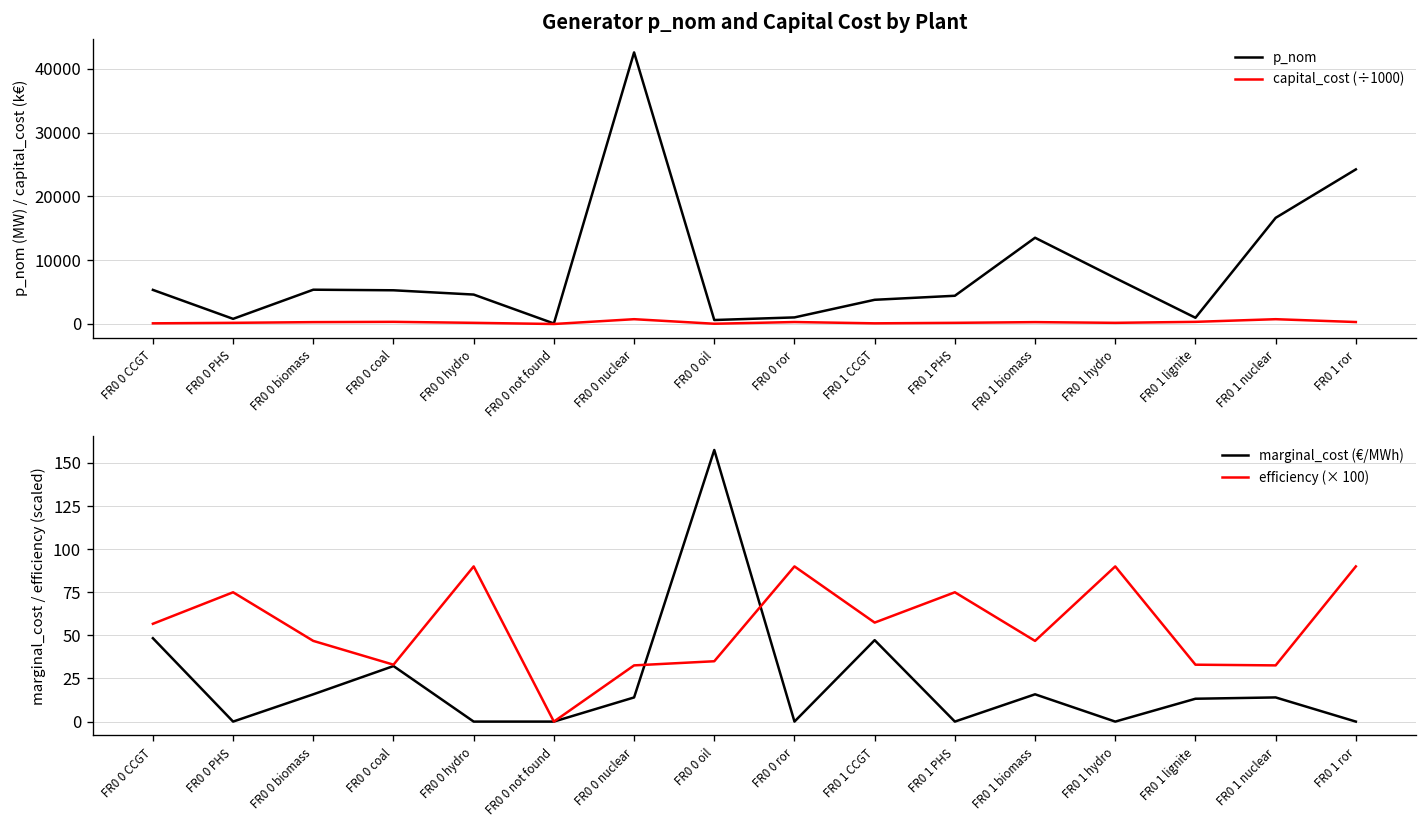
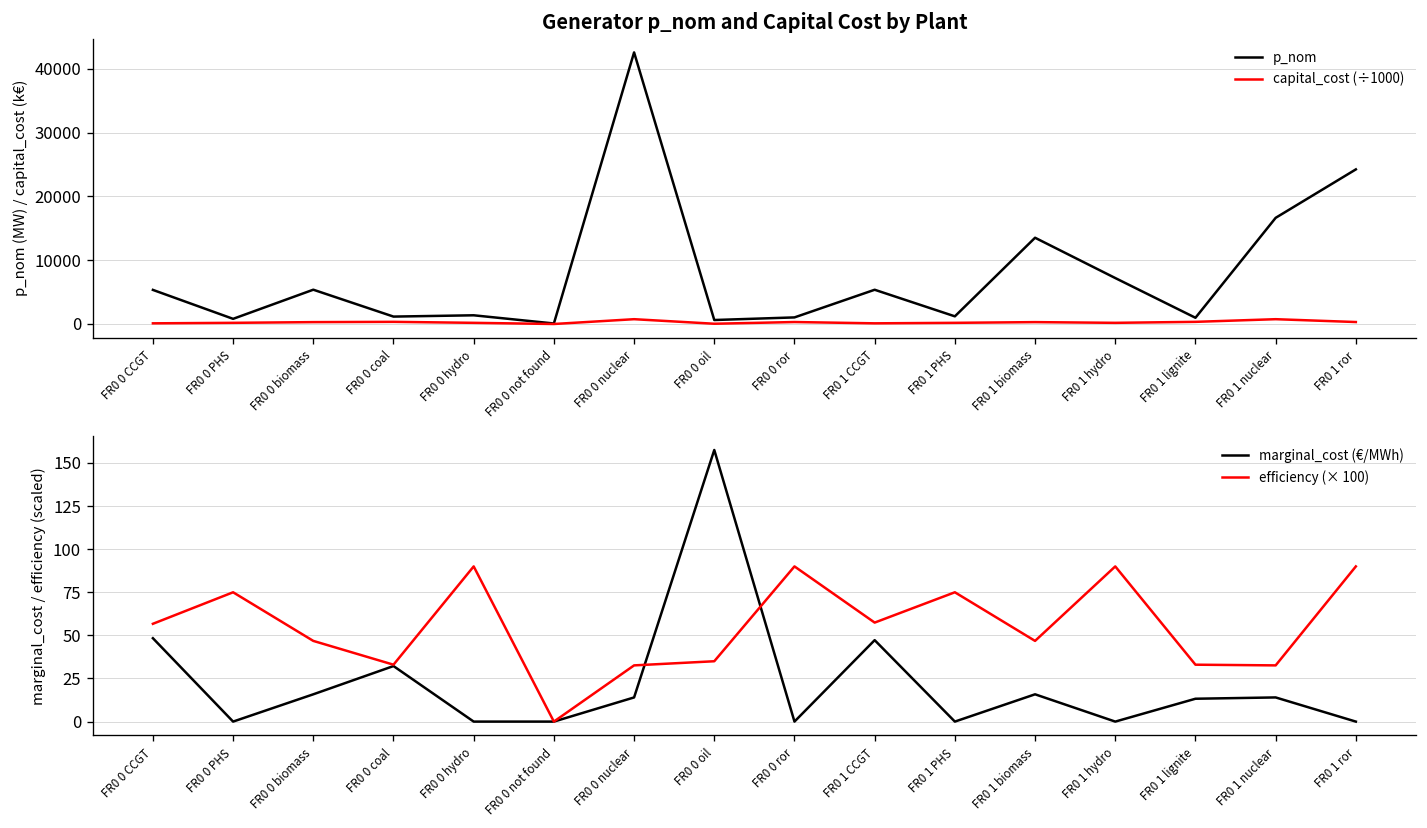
Generator p_nom and Capital Cost by Plant, p_nom, FR0 0 coal: 5000 -> 1000
Generator p_nom and Capital Cost by Plant, p_nom, FR0 0 hydro: 5000 -> 1000
Generator p_nom and Capital Cost by Plant, p_nom, FR0 1 CCGT: 4000 -> 5000
Generator p_nom and Capital Cost by Plant, p_nom, FR0 1 PHS: 4000 -> 1000
